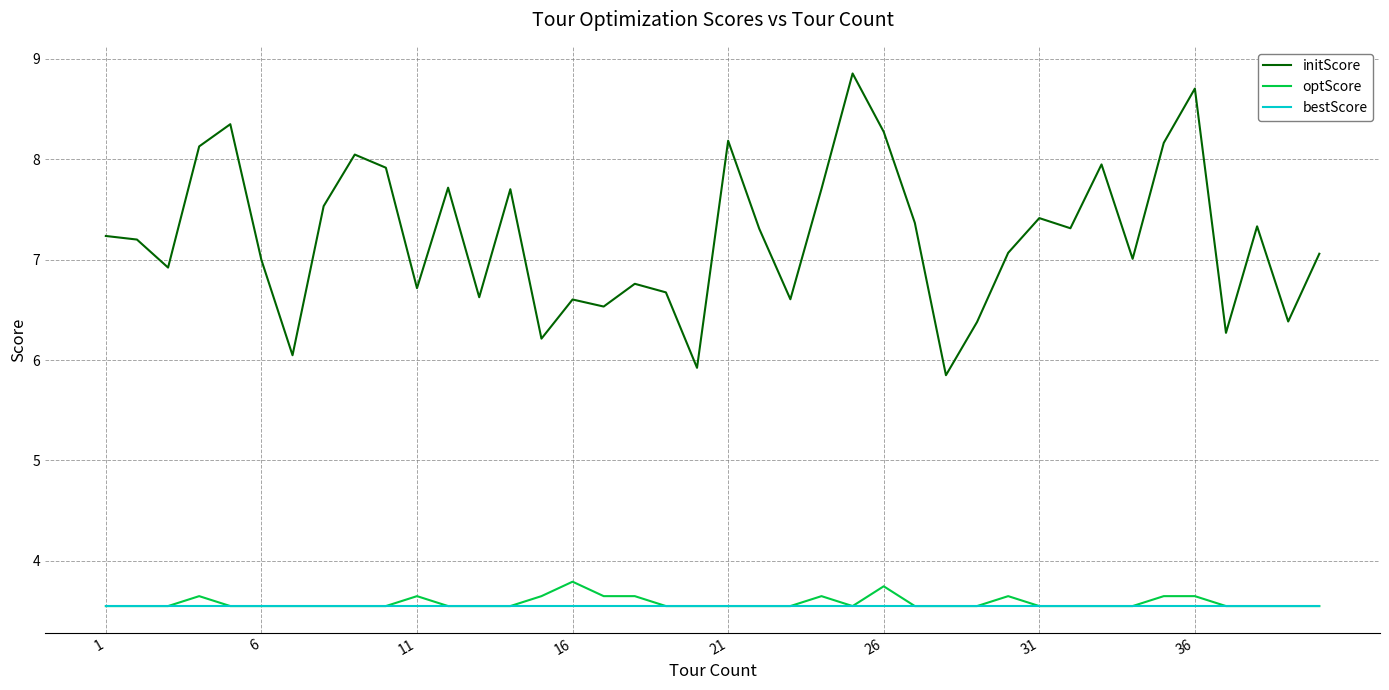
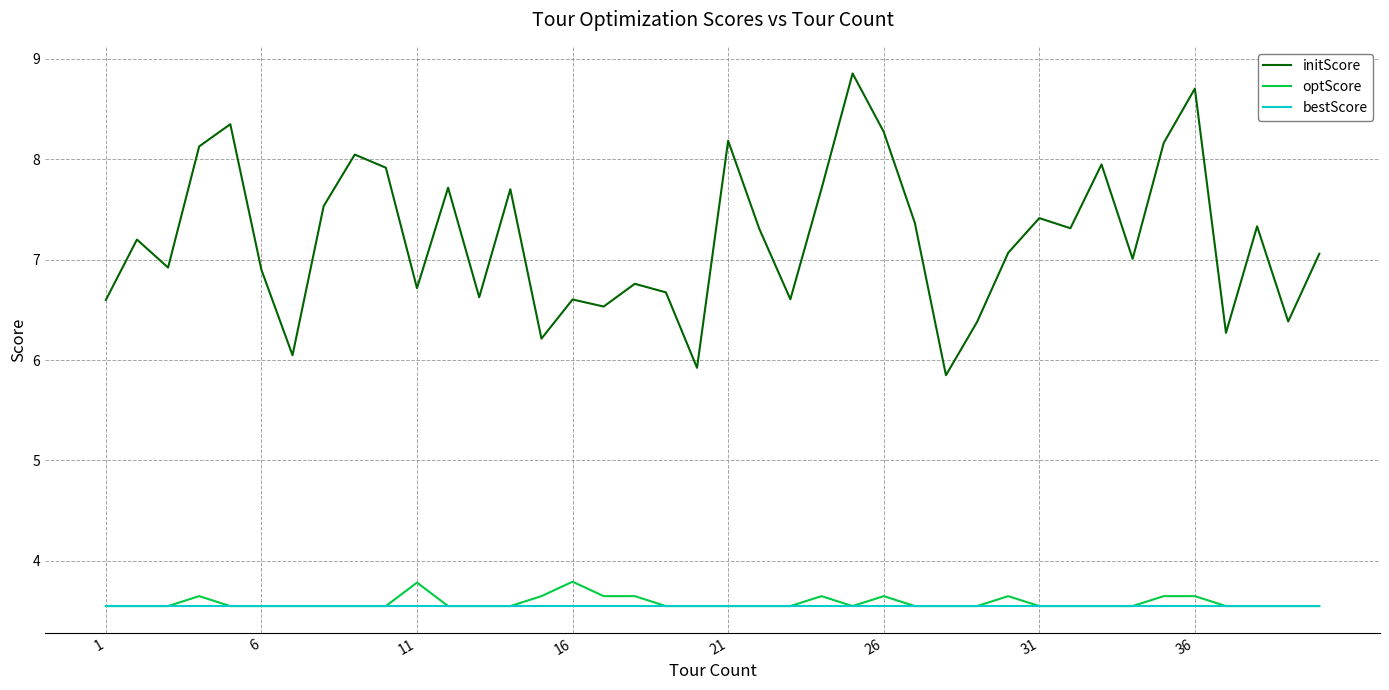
initScore, 1: 7.24 -> 6.60
initScore, 6: 7.00 -> 6.90
optScore, 11: 3.65 -> 3.78
optScore, 26: 3.75 -> 3.65
